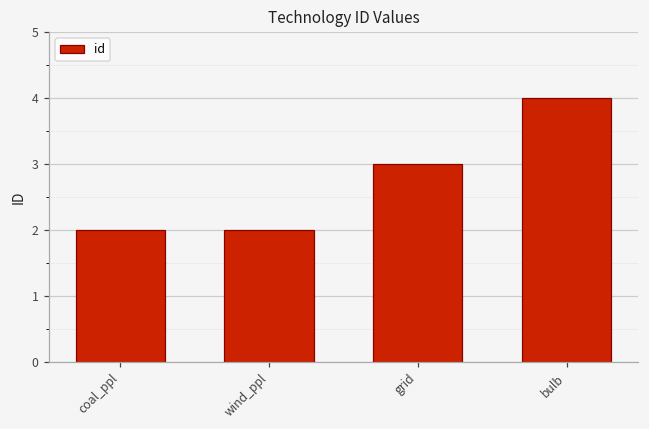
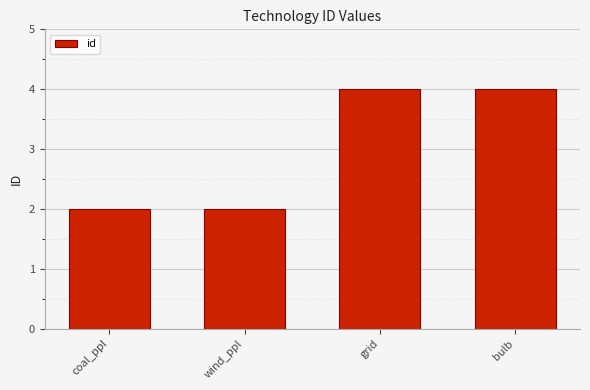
grid: 3 -> 4
